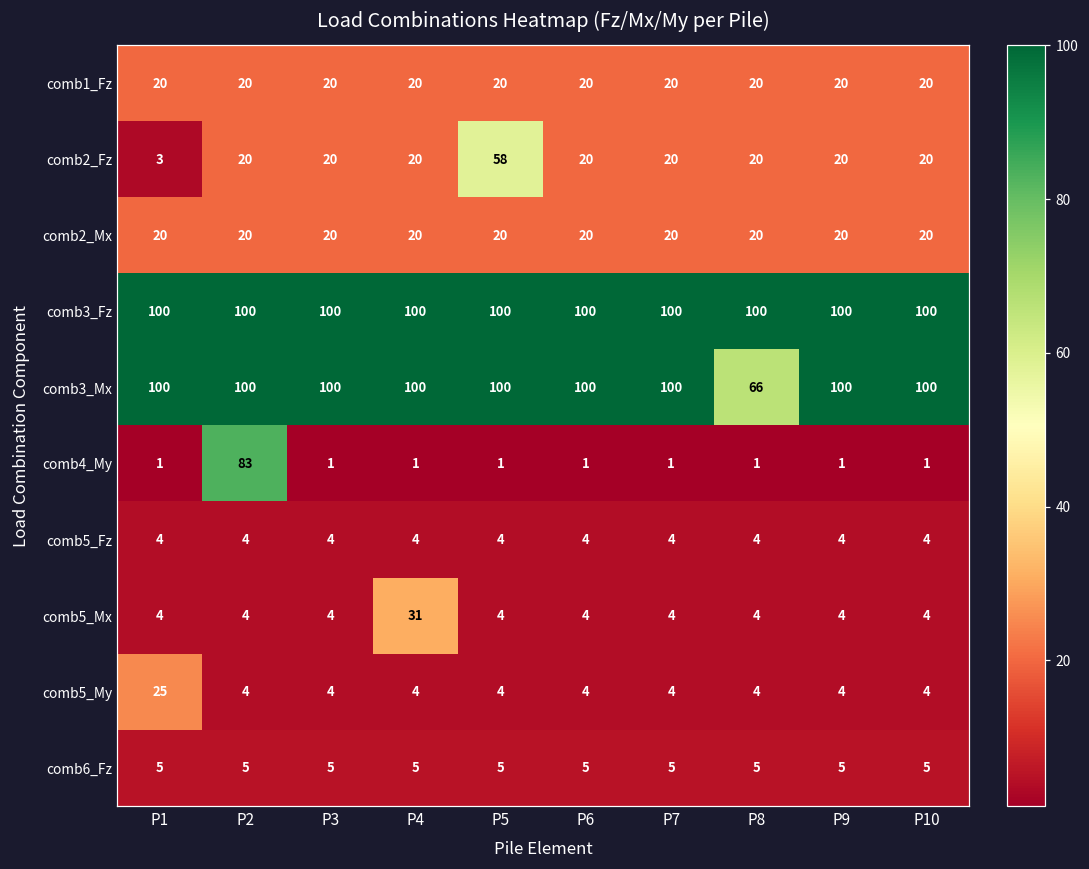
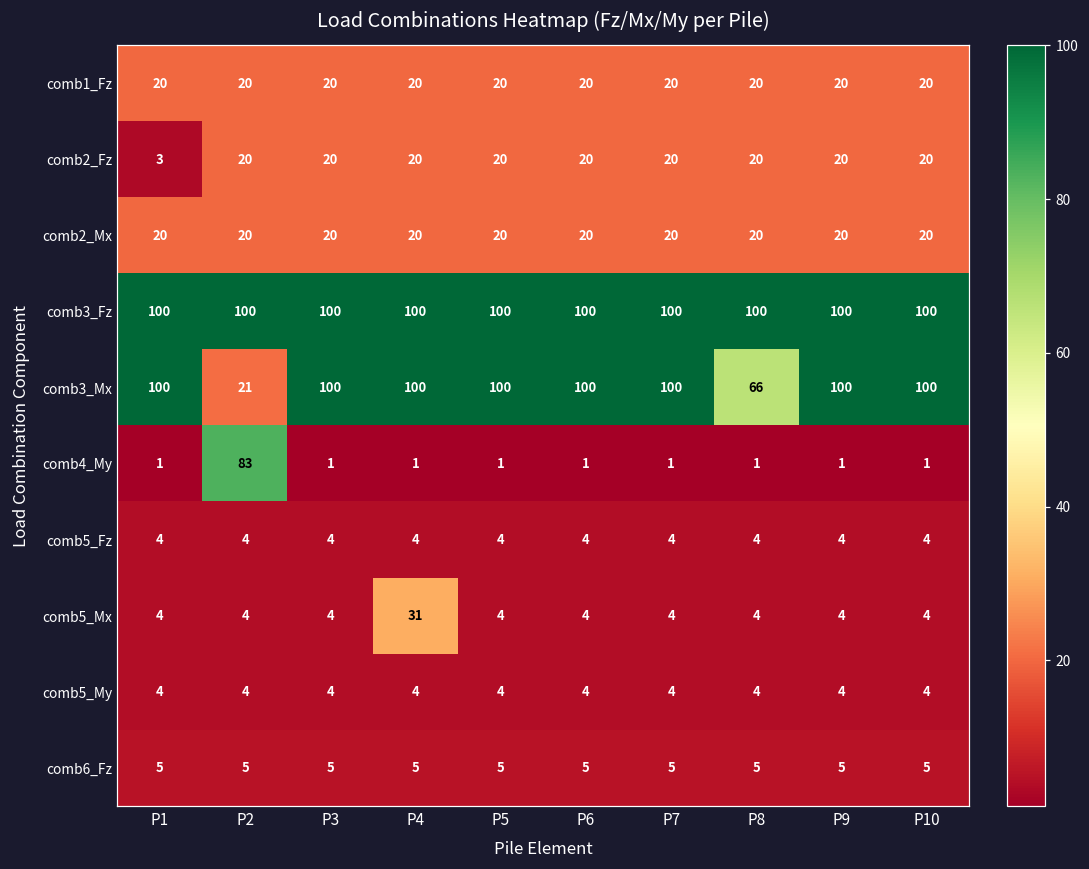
comb2_Fz, P5: 58 -> 20
comb3_Mx, P2: 100 -> 21
comb5_My, P1: 25 -> 4
